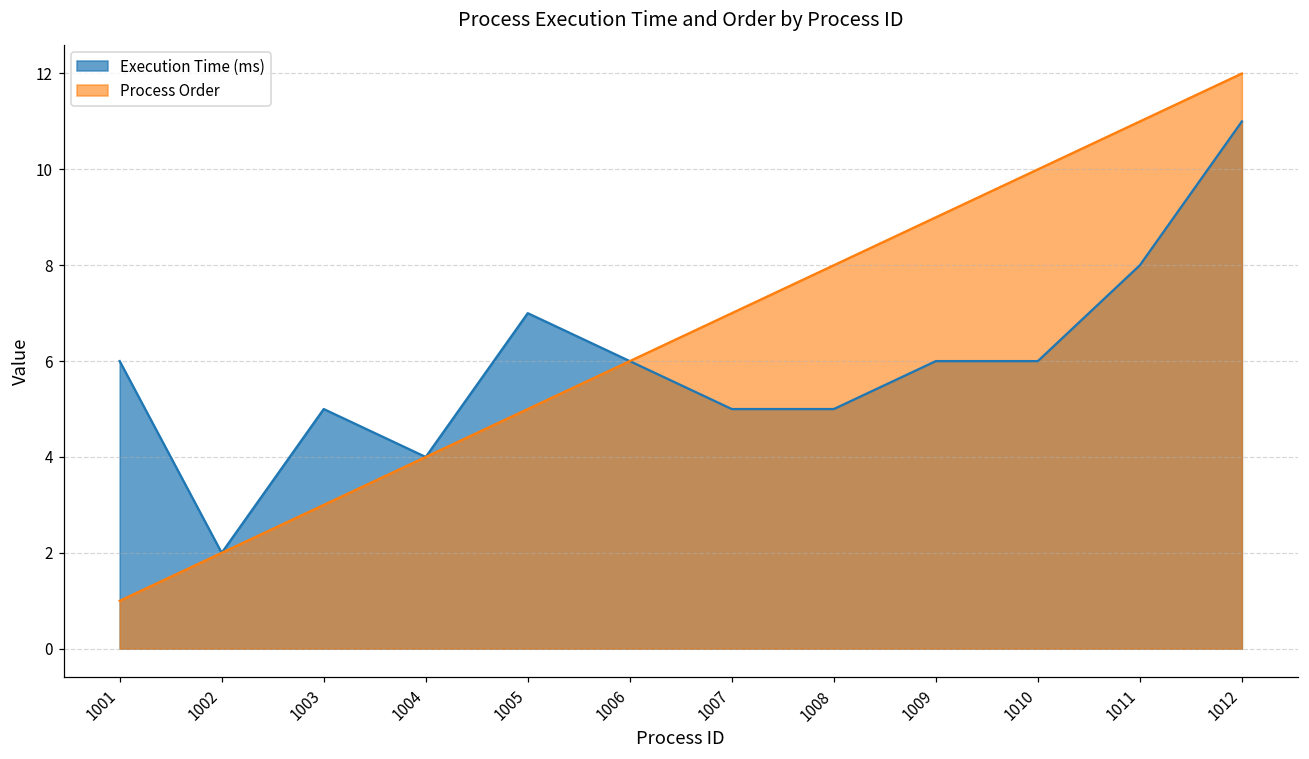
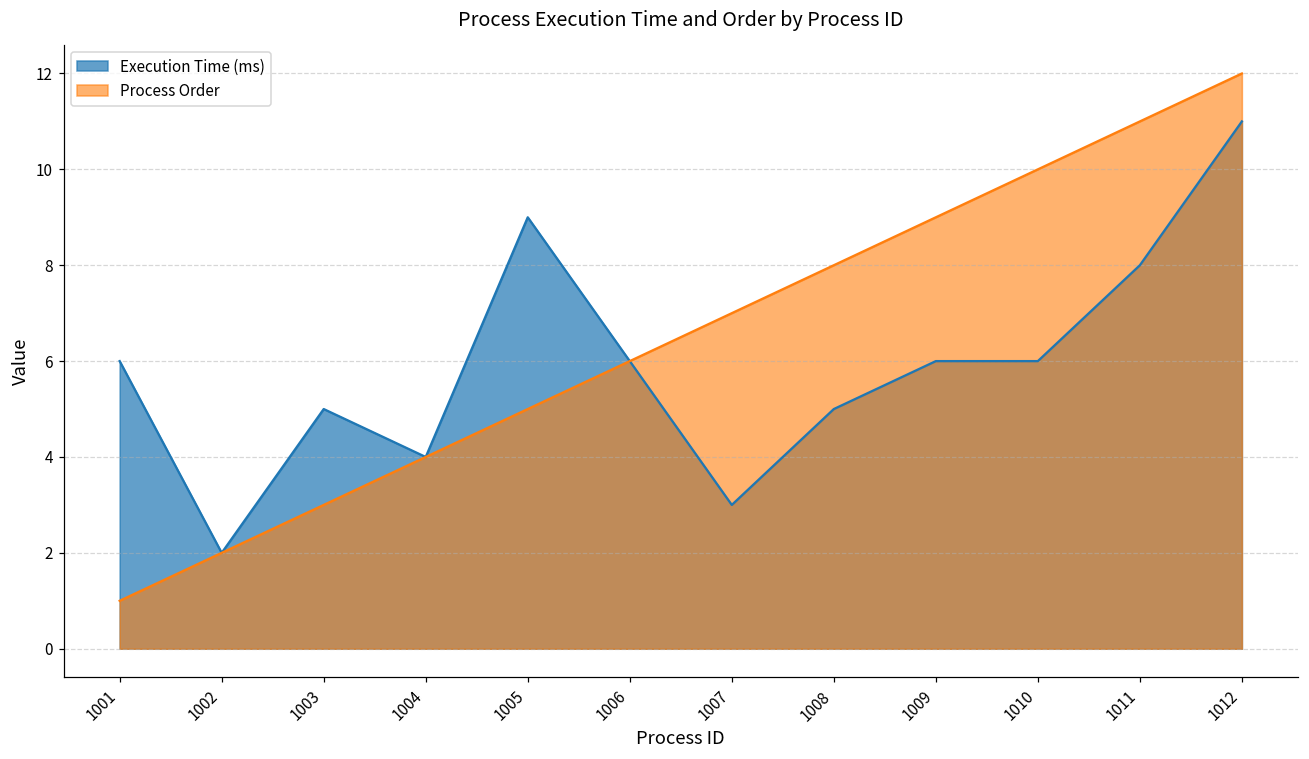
Execution Time (ms), 1005: 7 -> 9
Execution Time (ms), 1007: 5 -> 3
